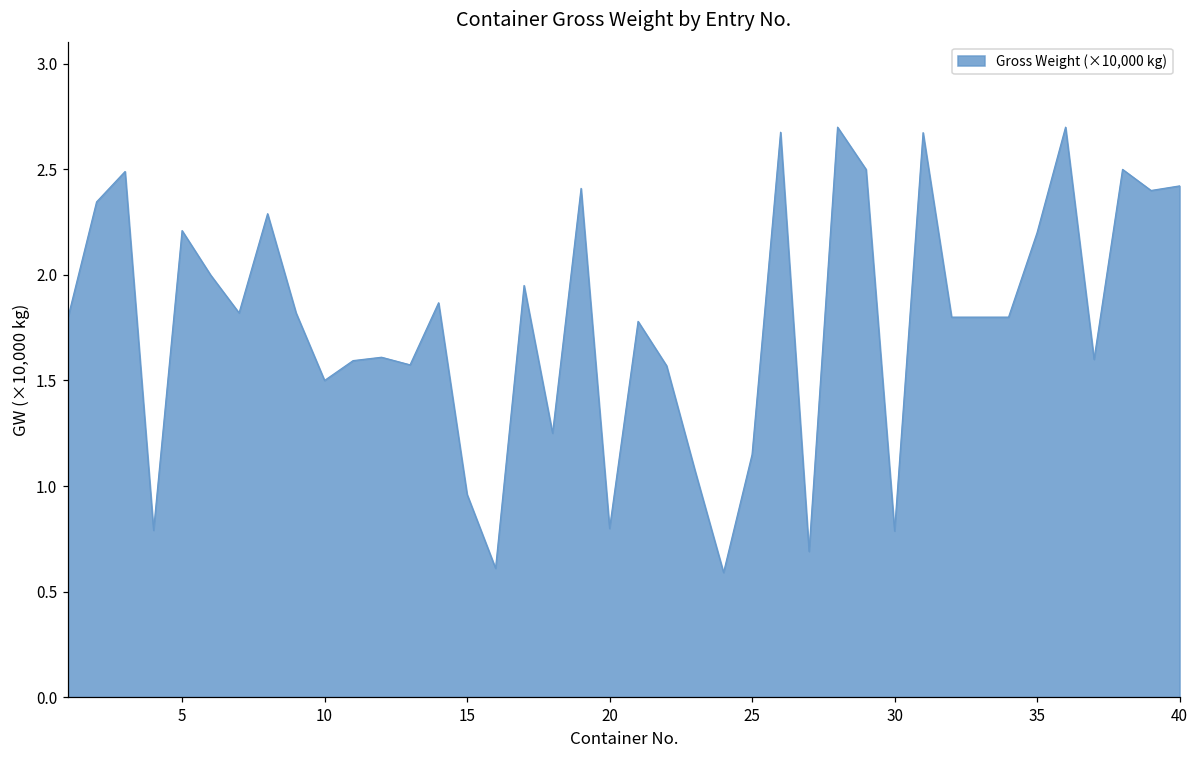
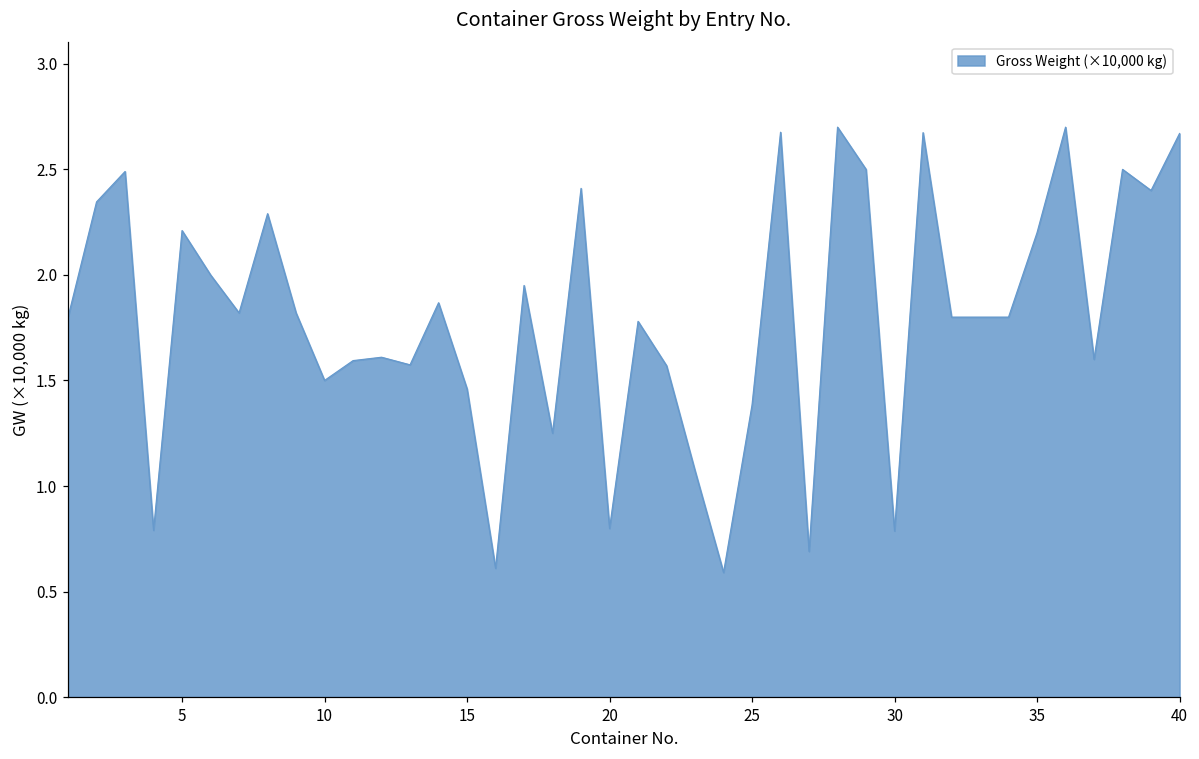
15: 0.96 -> 1.46
25: 1.15 -> 1.38
40: 2.42 -> 2.67
